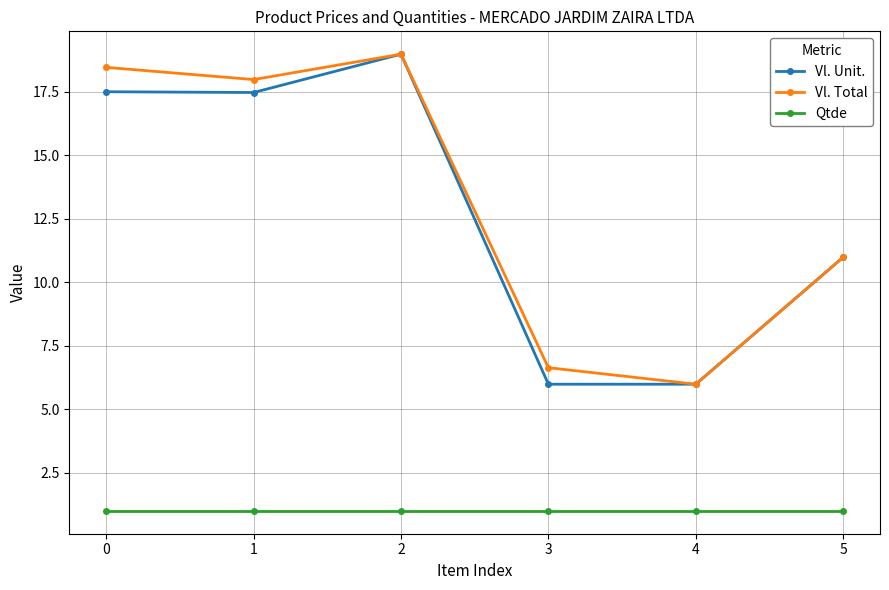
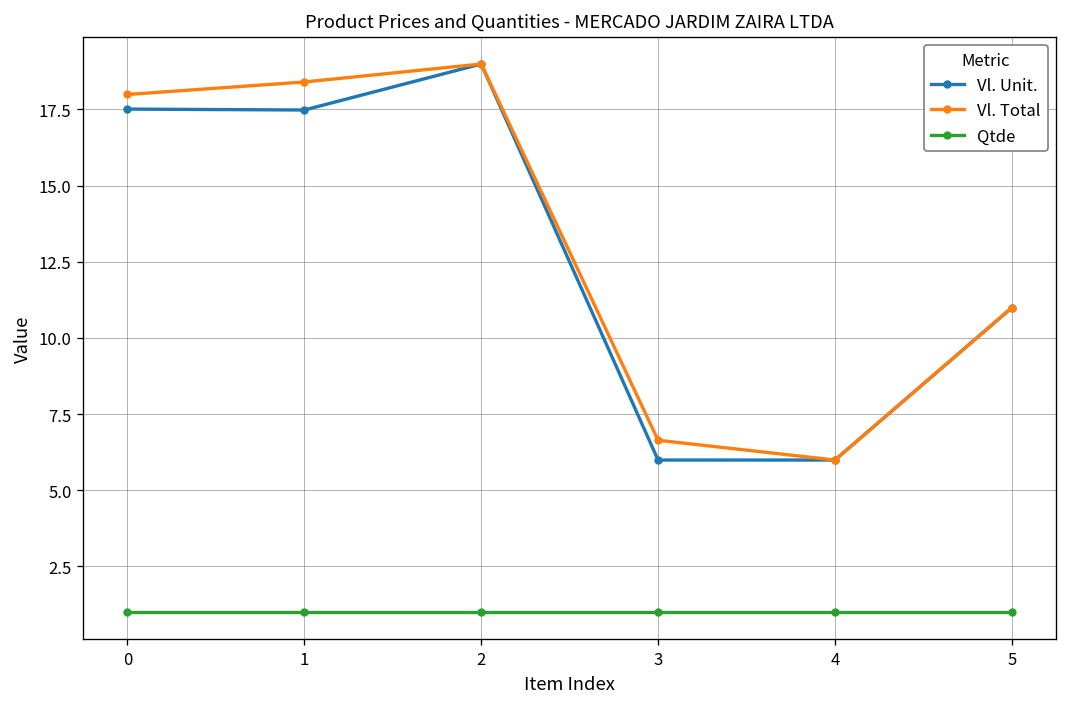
Vl. Total, 0: 18.5 -> 18.0
Vl. Total, 1: 18.0 -> 18.4
